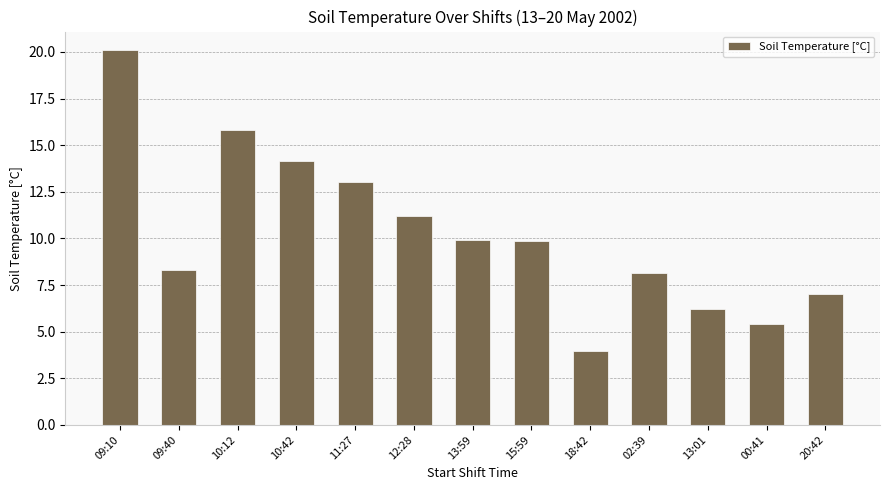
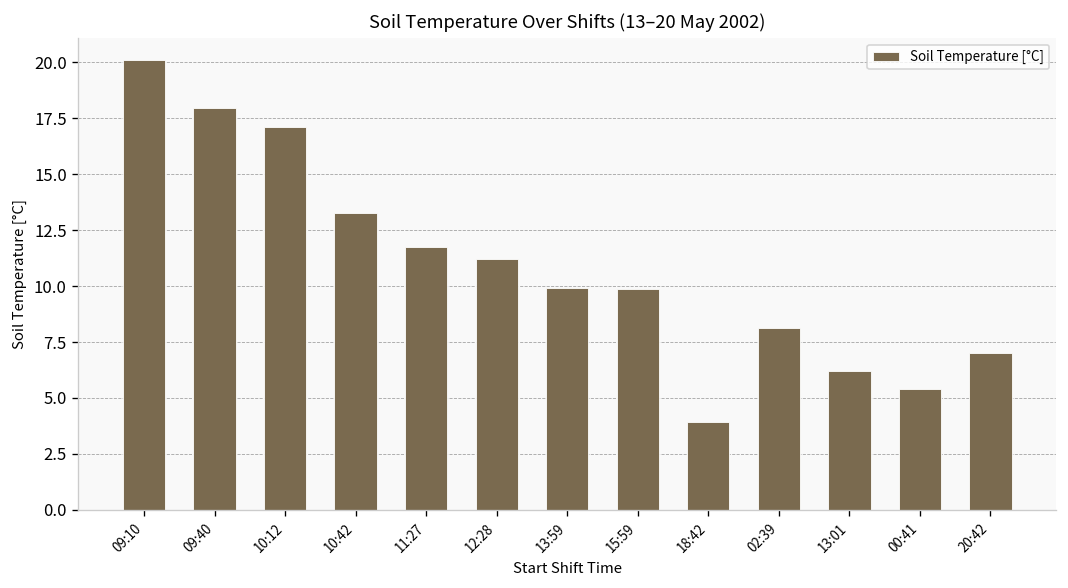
09:40: 8.3 -> 17.9
10:12: 15.8 -> 17.1
10:42: 14.2 -> 13.3
11:27: 13.0 -> 11.8
